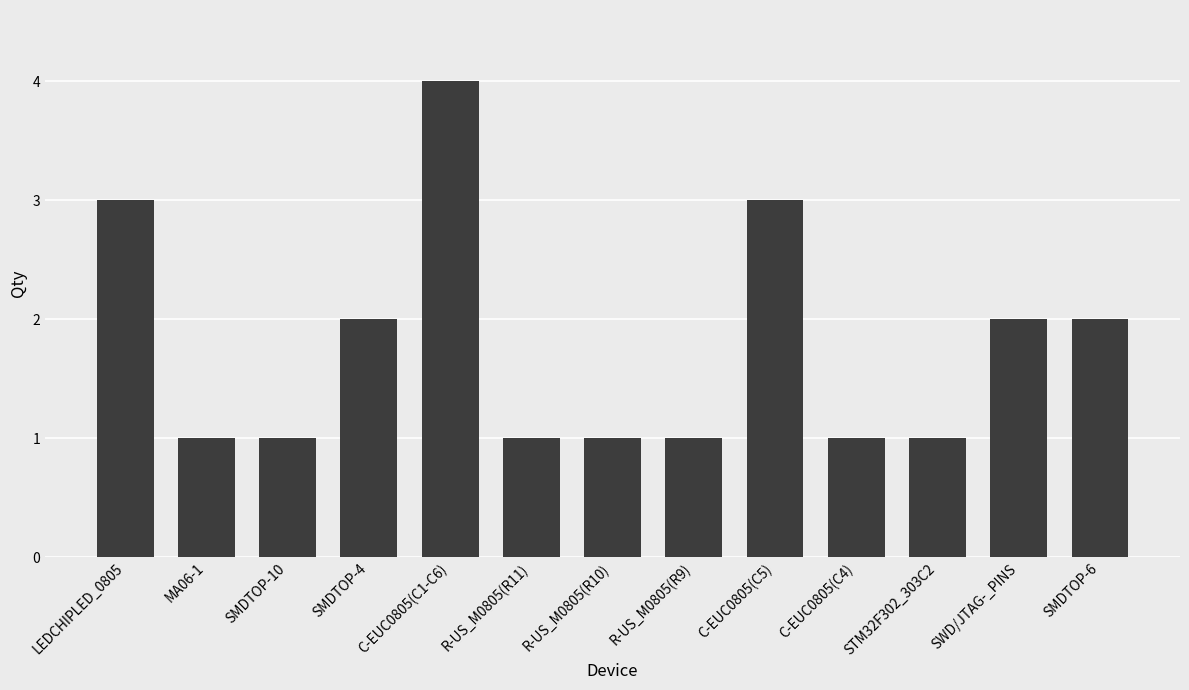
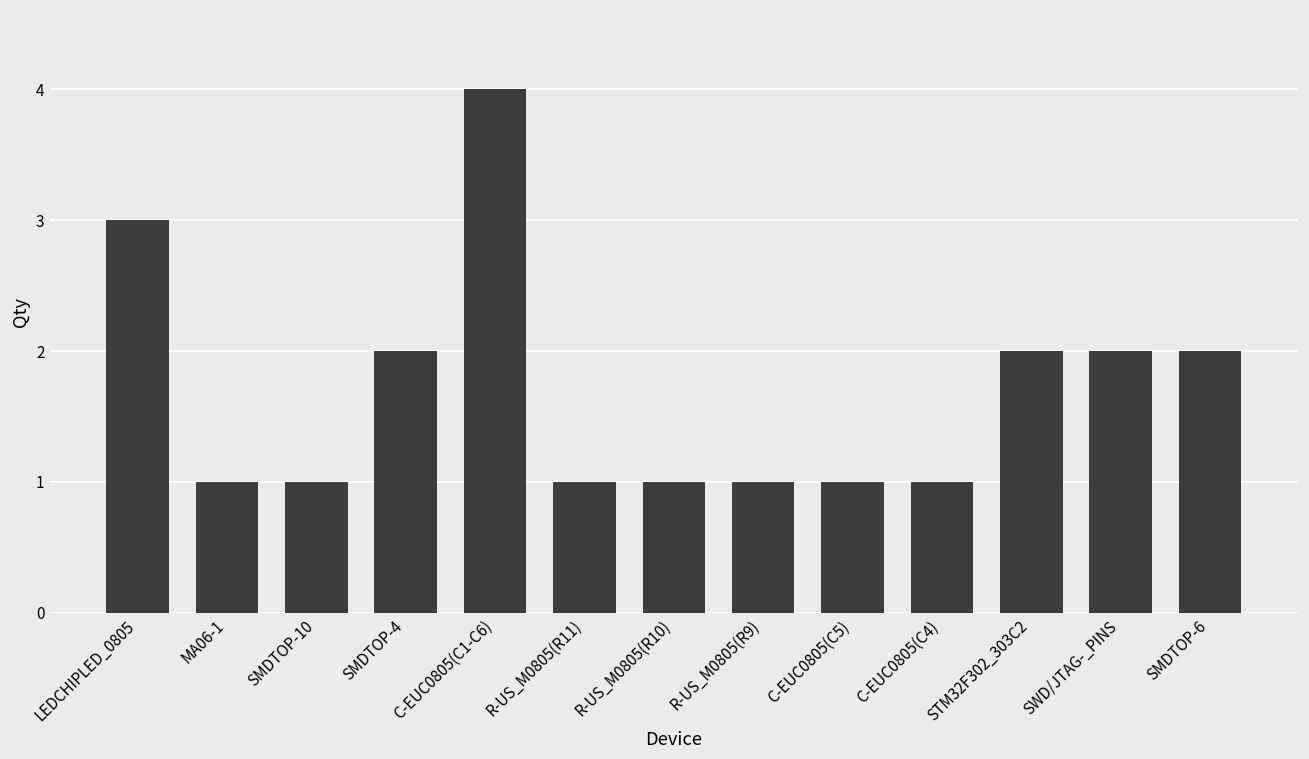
C-EUC0805(C5): 3 -> 1
STM32F302_303C2: 1 -> 2
